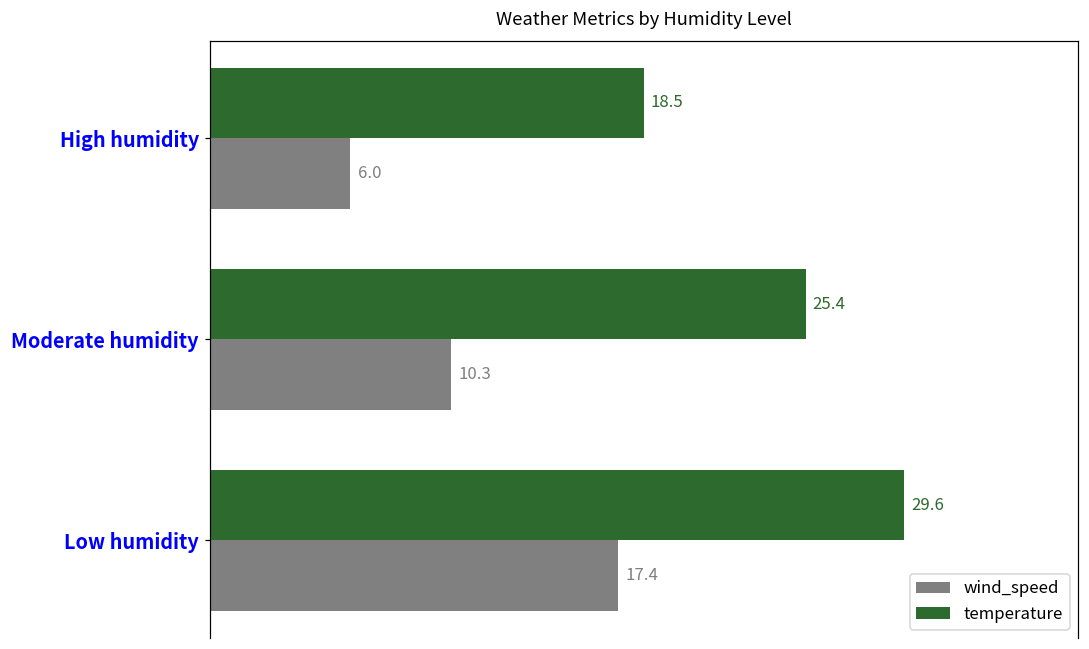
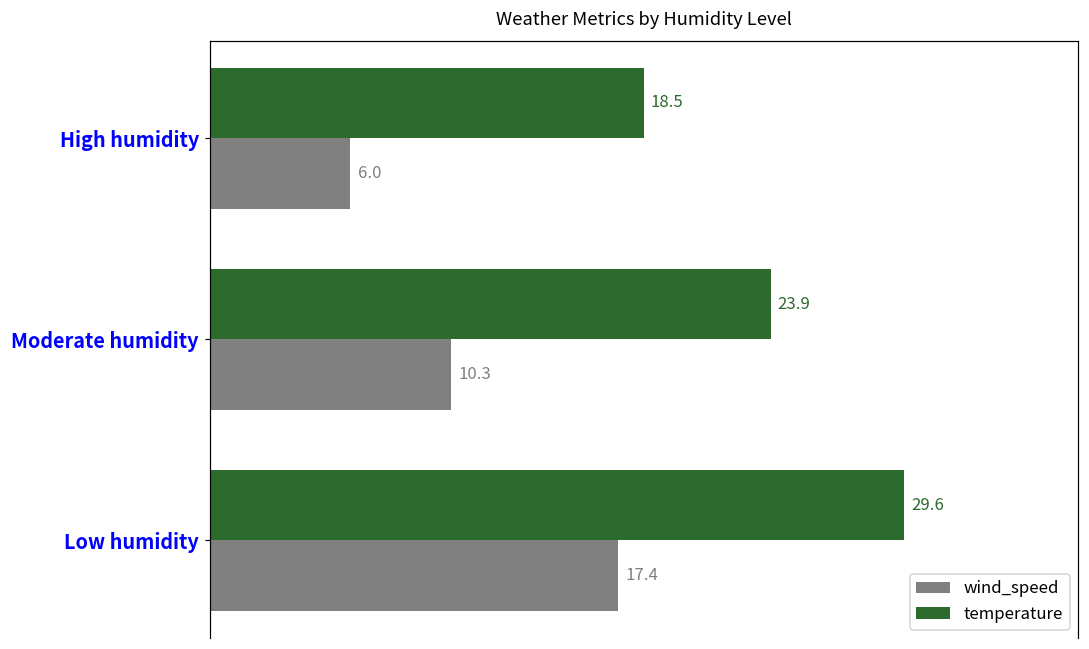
temperature, Moderate humidity: 25.4 -> 23.9
